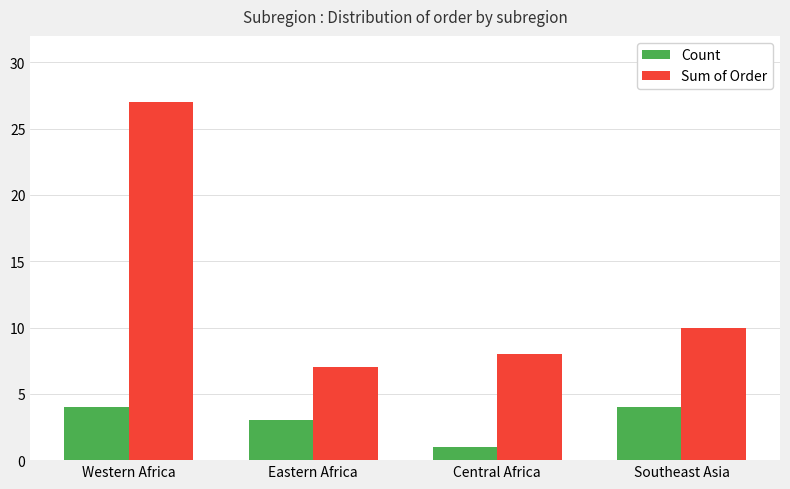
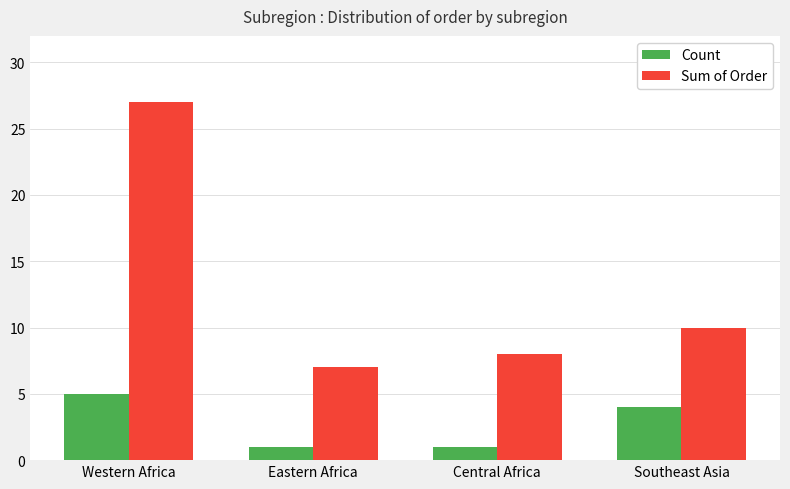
Count, Western Africa: 4 -> 5
Count, Eastern Africa: 3 -> 1
